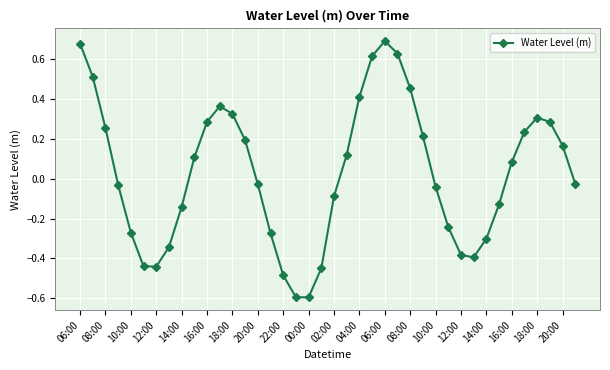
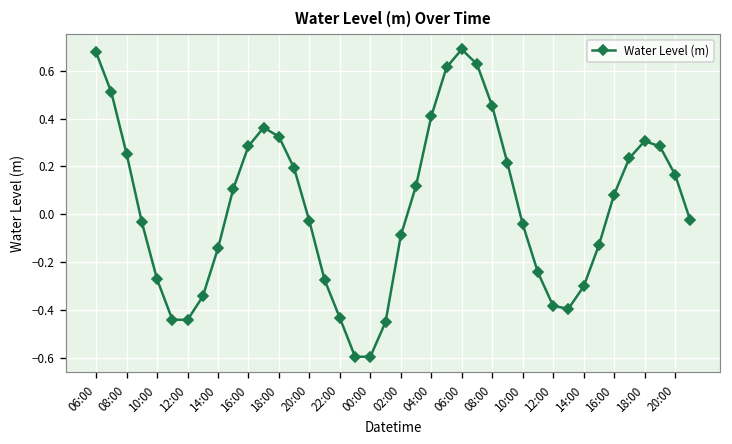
22:00: -0.48 -> -0.43
